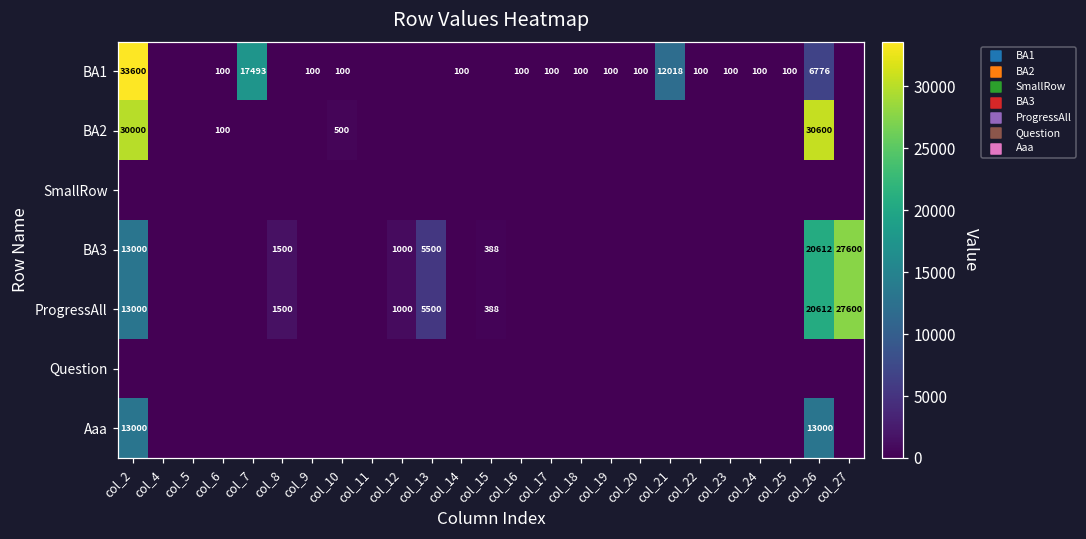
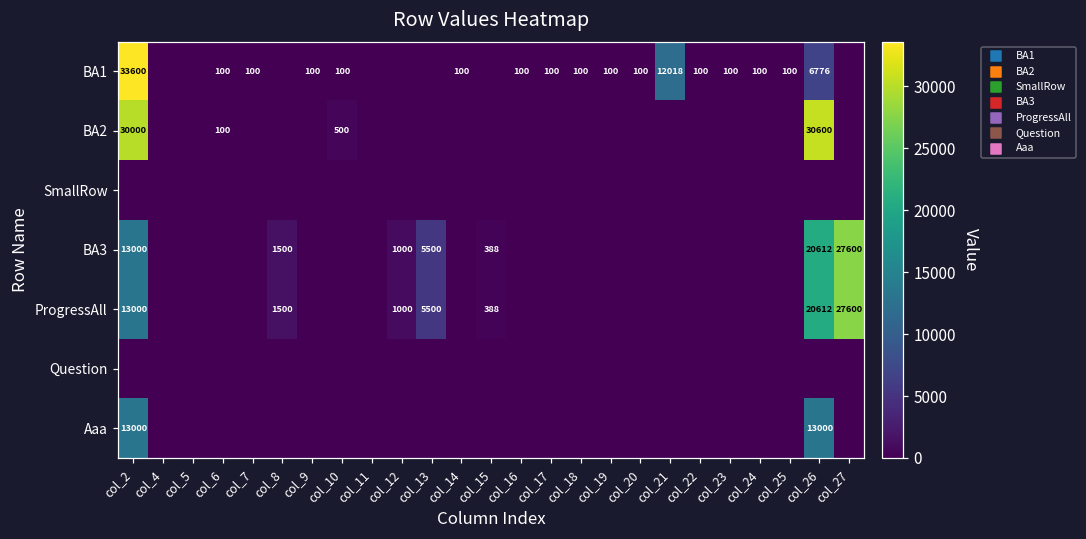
BA1, col_7: 17493 -> 100
